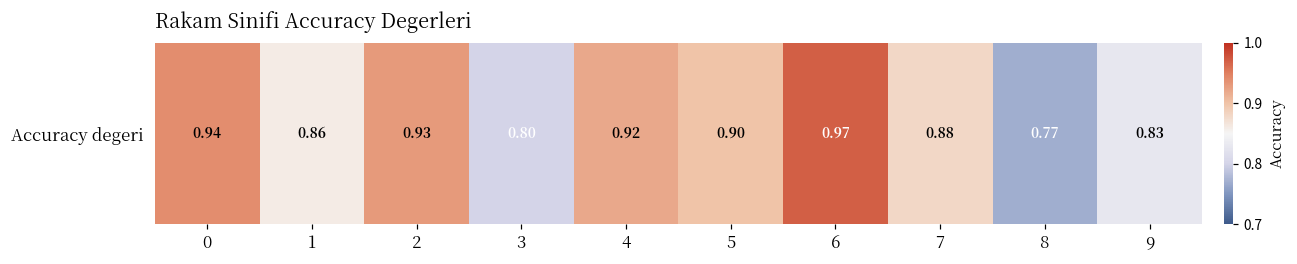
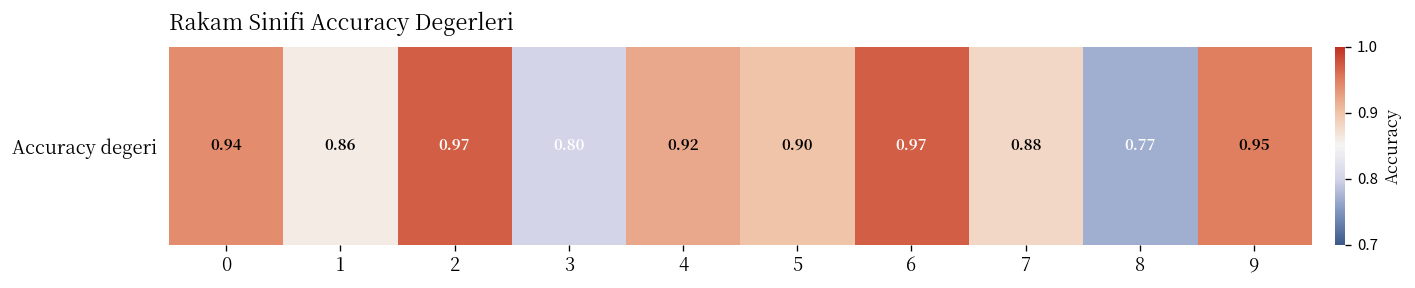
Accuracy degeri, 2: 0.93 -> 0.97
Accuracy degeri, 9: 0.83 -> 0.95
